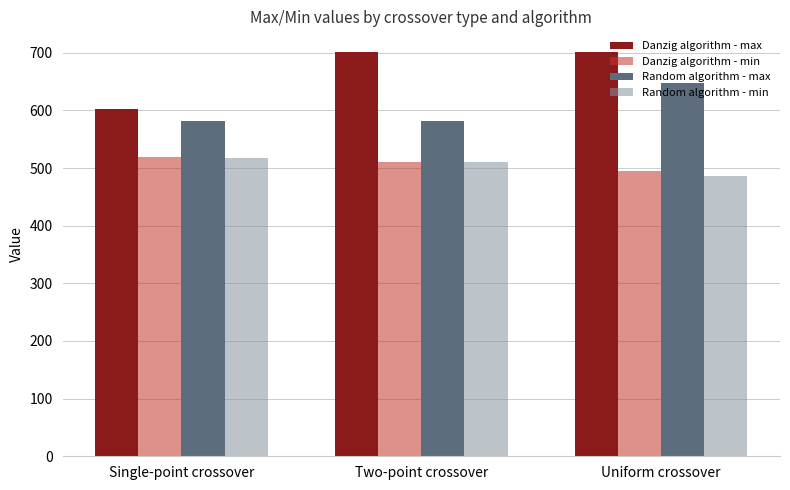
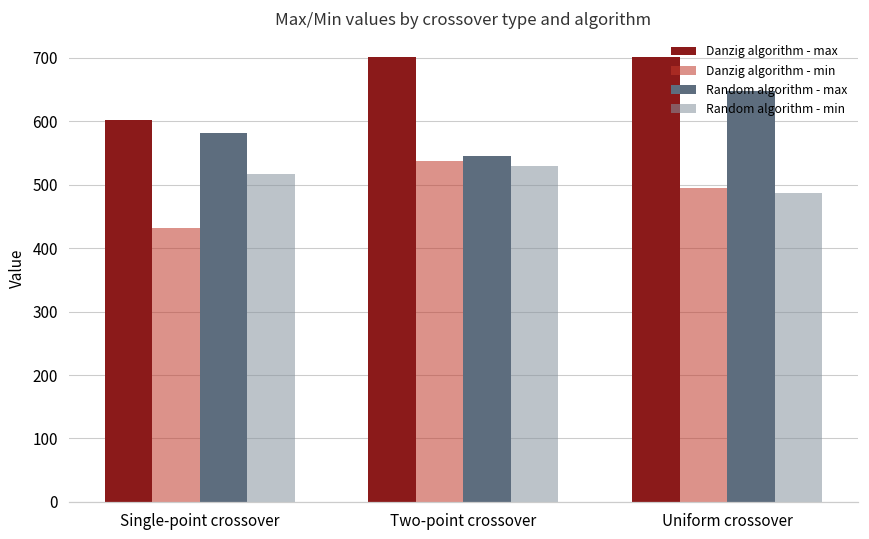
Danzig algorithm - min, Single-point crossover: 520 -> 430
Danzig algorithm - min, Two-point crossover: 510 -> 540
Random algorithm - max, Two-point crossover: 580 -> 550
Random algorithm - min, Two-point crossover: 510 -> 530
